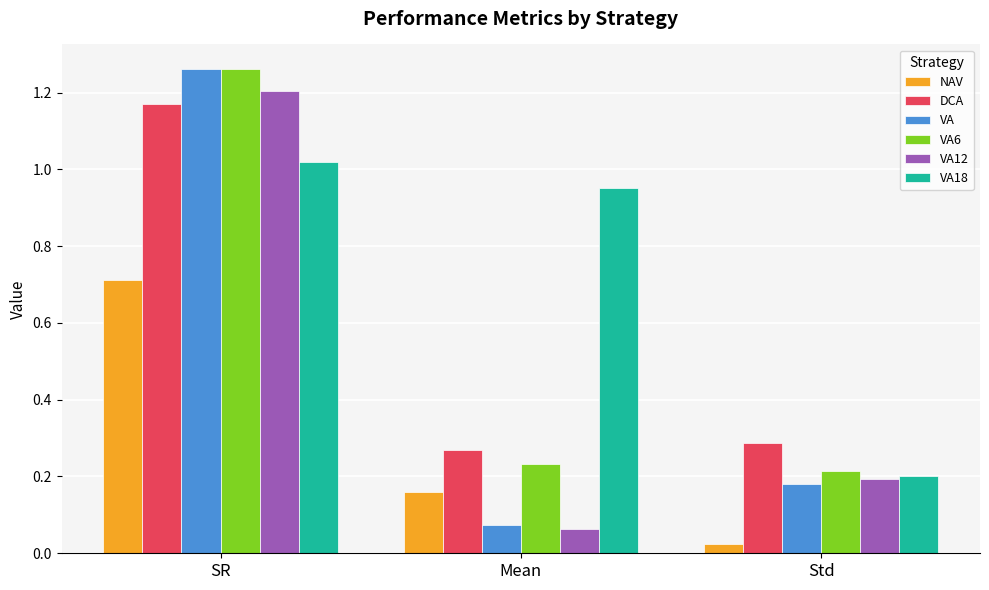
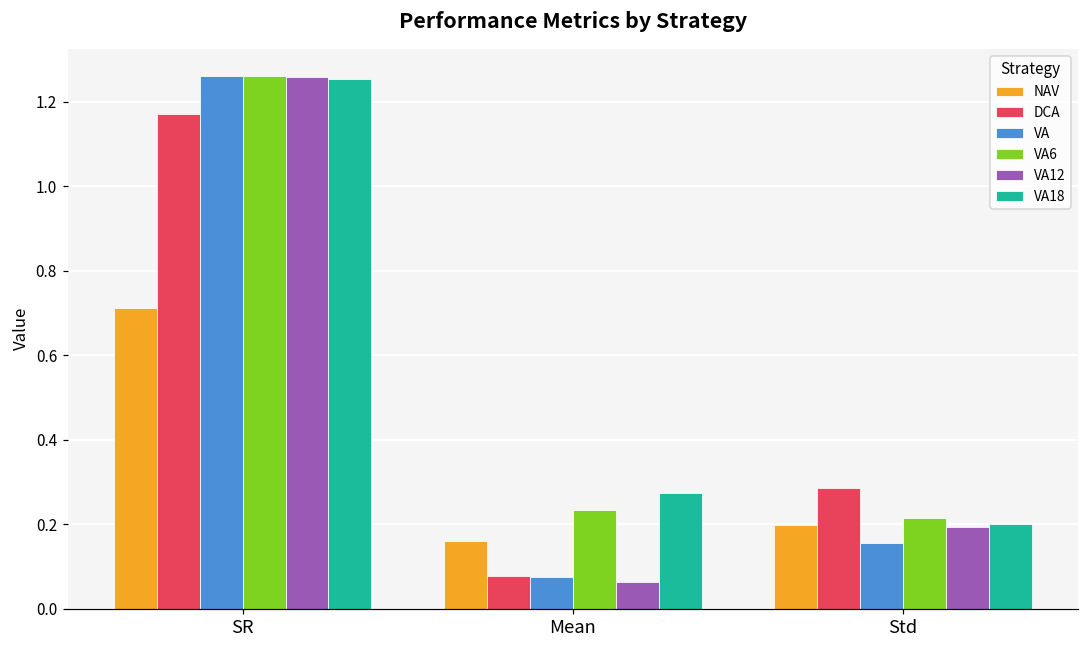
VA12, SR: 1.20 -> 1.26
VA18, SR: 1.02 -> 1.25
DCA, Mean: 0.27 -> 0.08
VA18, Mean: 0.95 -> 0.27
NAV, Std: 0.02 -> 0.20
VA, Std: 0.18 -> 0.16
